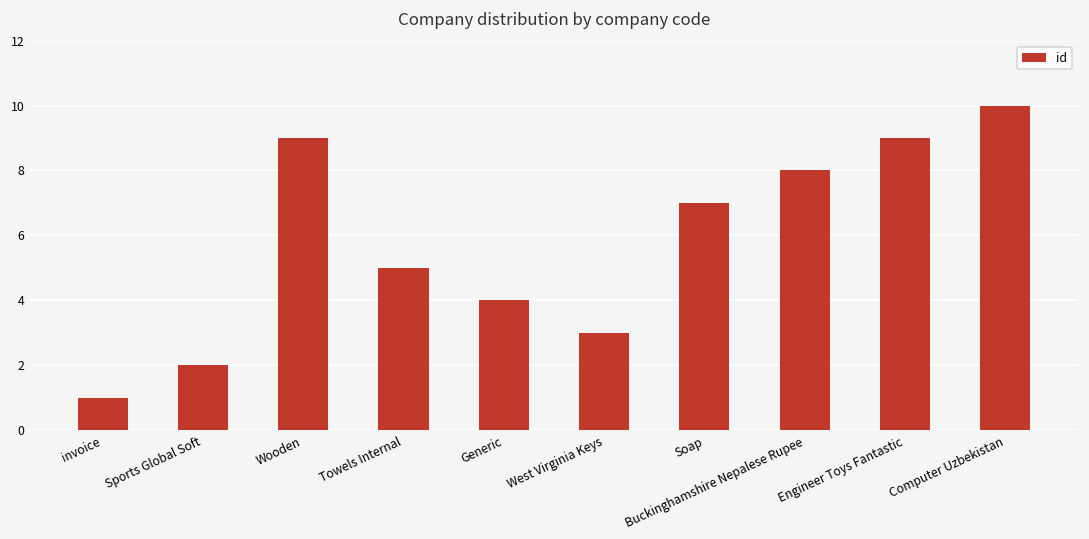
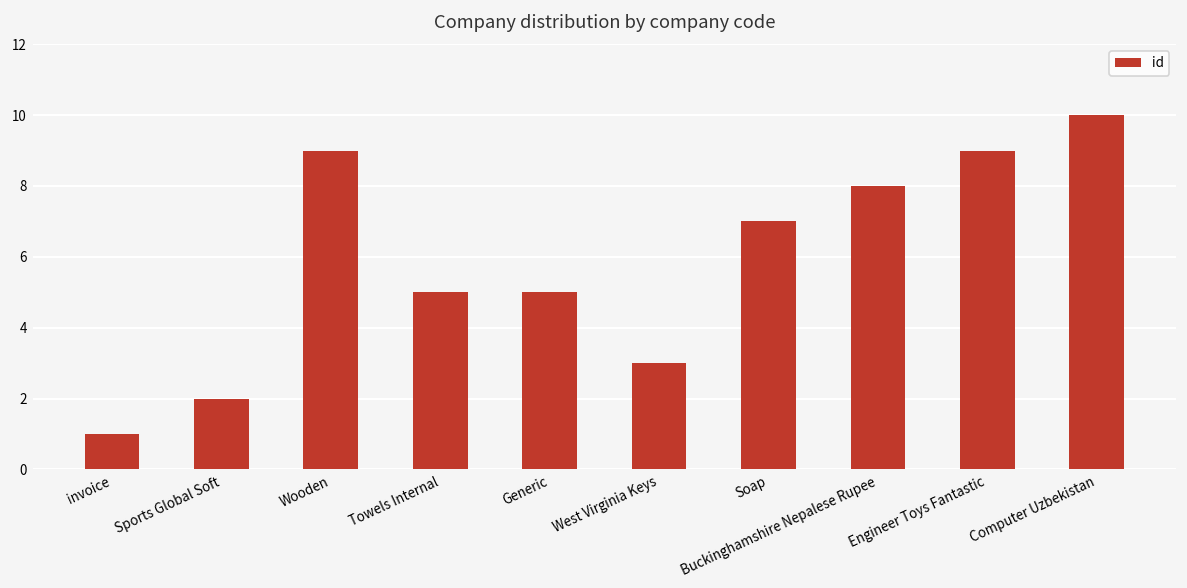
Generic: 4 -> 5
